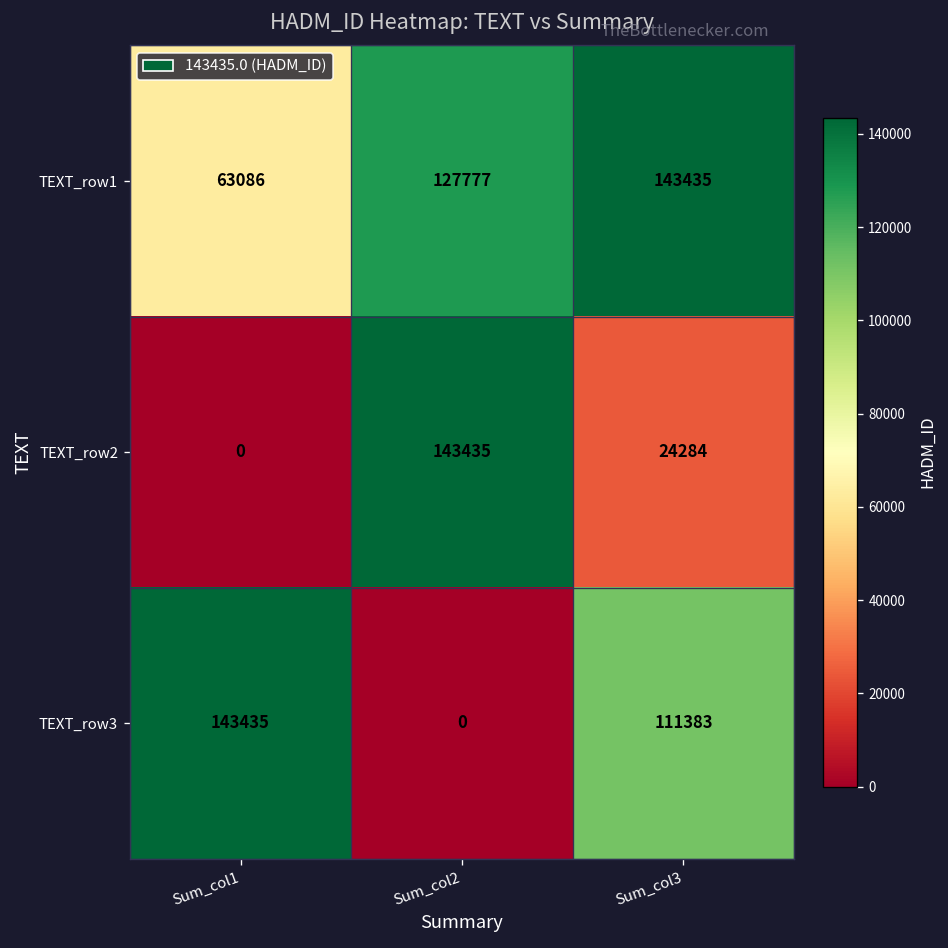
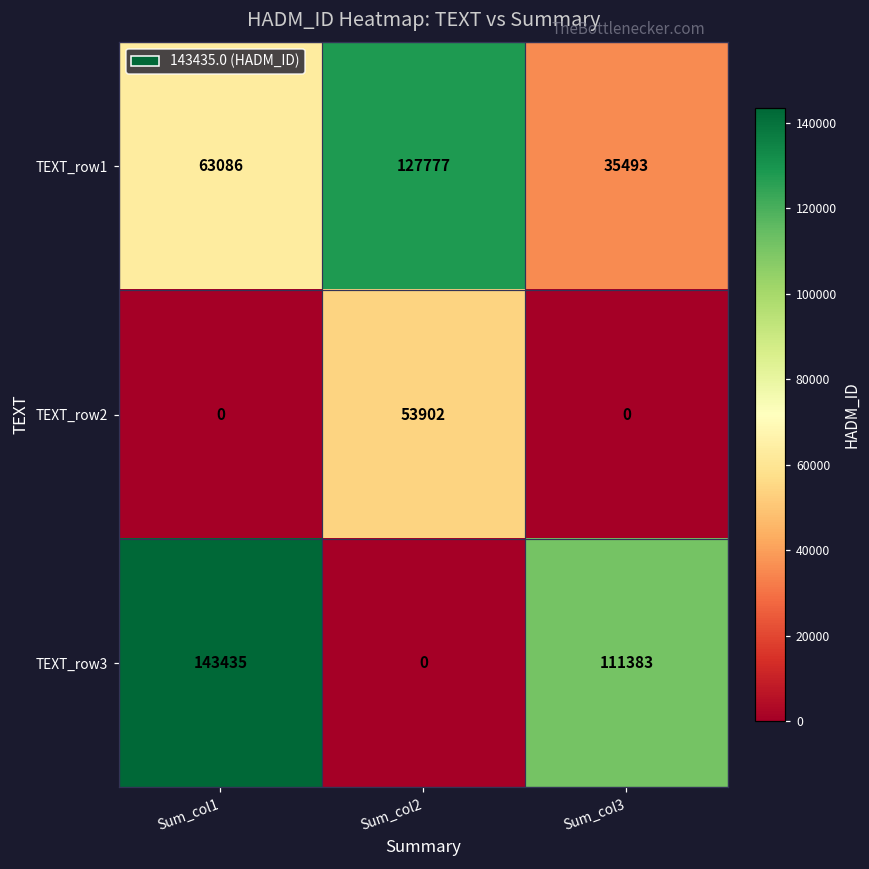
TEXT_row1, Sum_col3: 143435 -> 35493
TEXT_row2, Sum_col2: 143435 -> 53902
TEXT_row2, Sum_col3: 24284 -> 0
